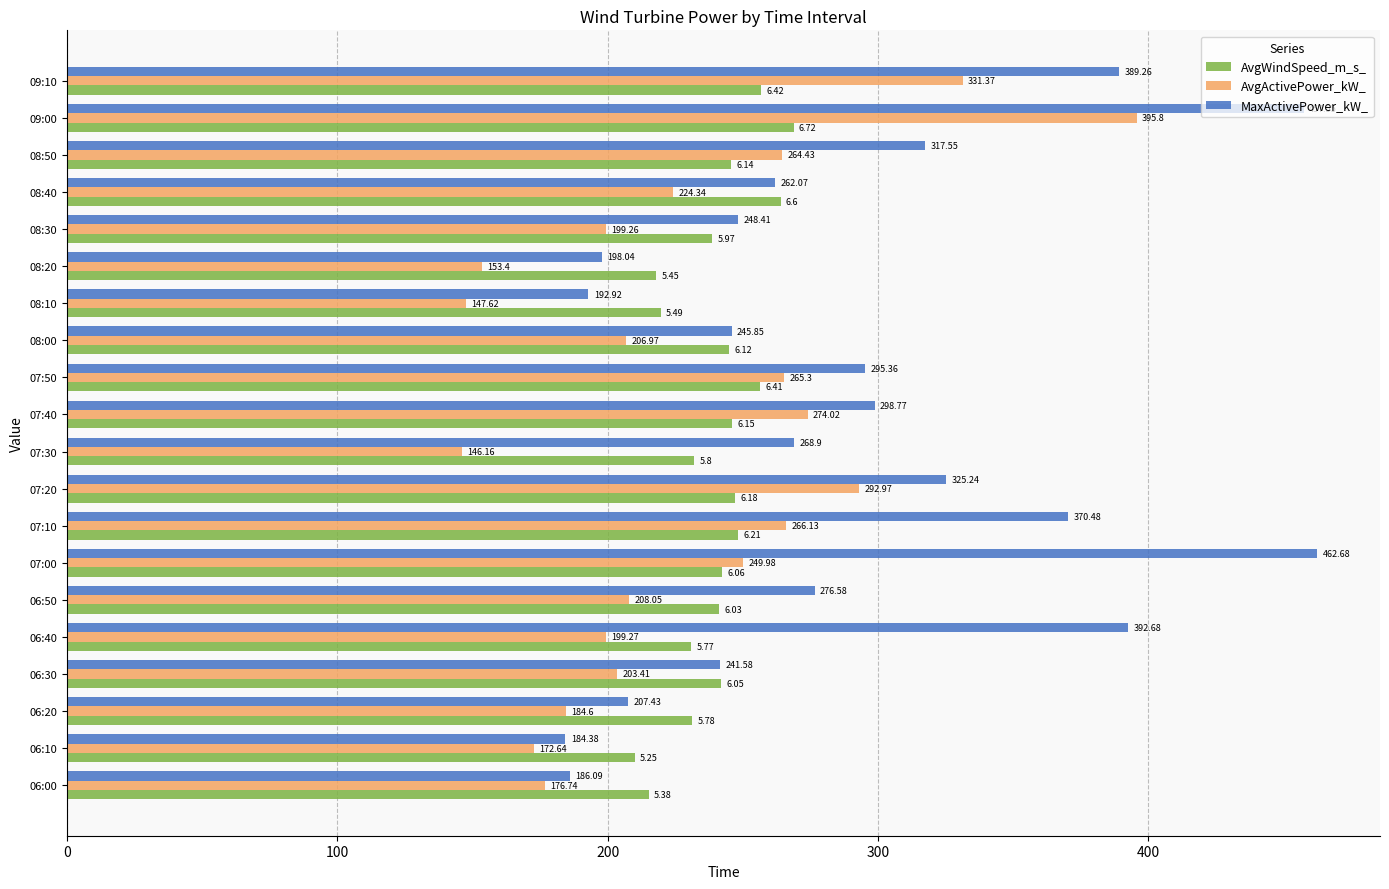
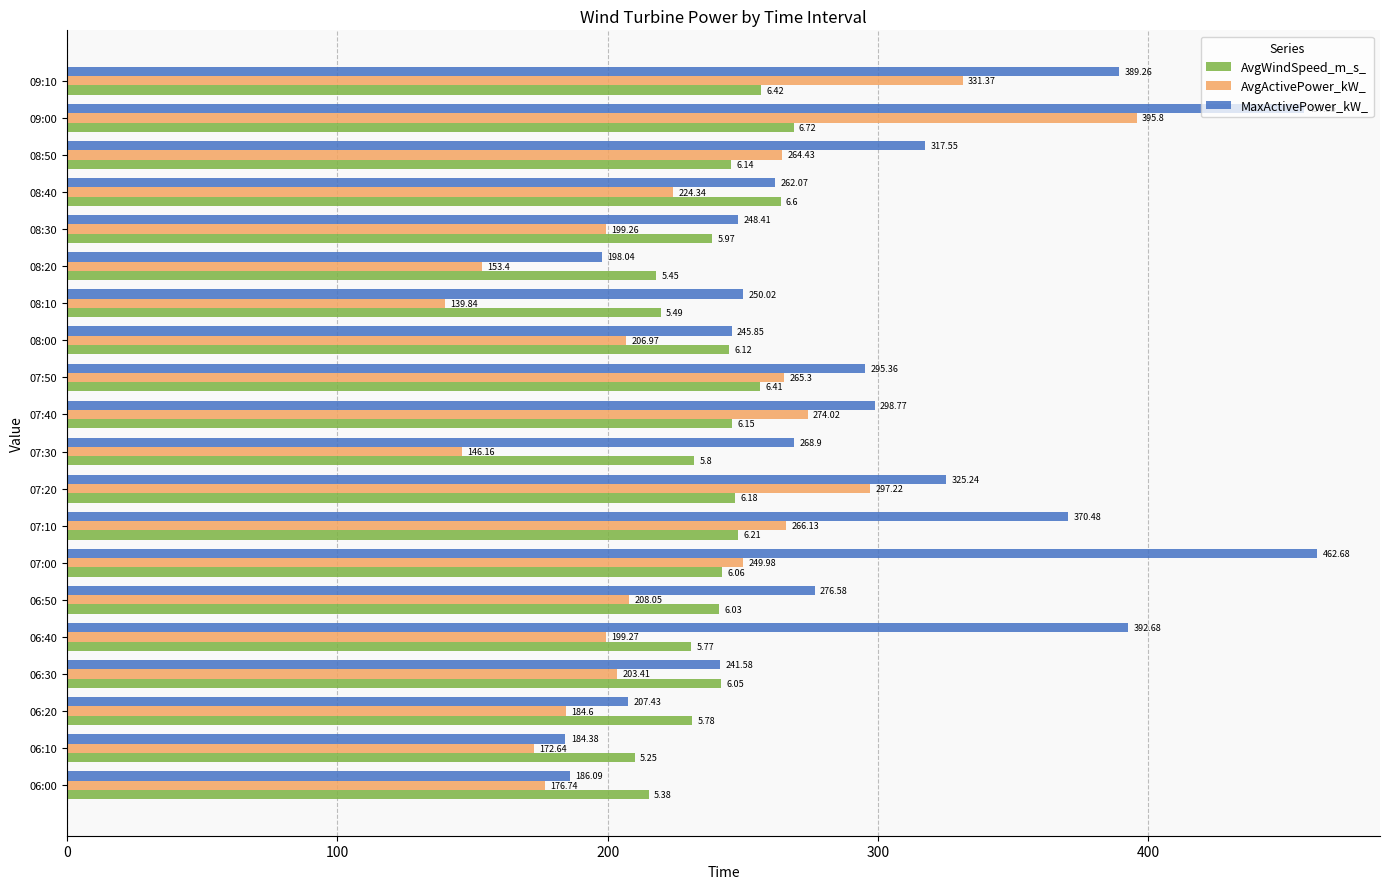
MaxActivePower_kW_, 08:10: 192.92 -> 250.02
AvgActivePower_kW_, 08:10: 147.62 -> 139.84
AvgActivePower_kW_, 07:20: 292.97 -> 297.22
